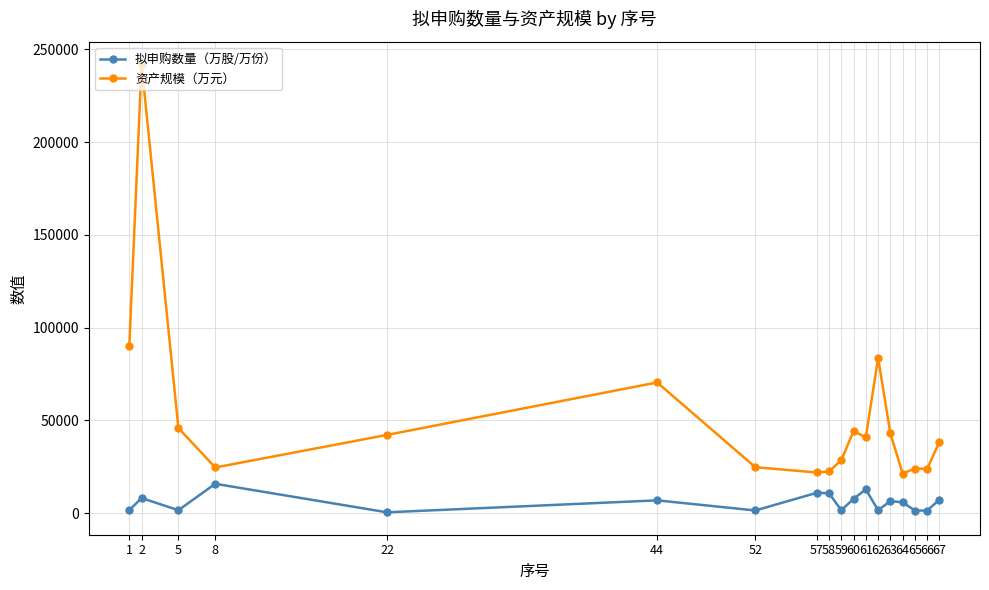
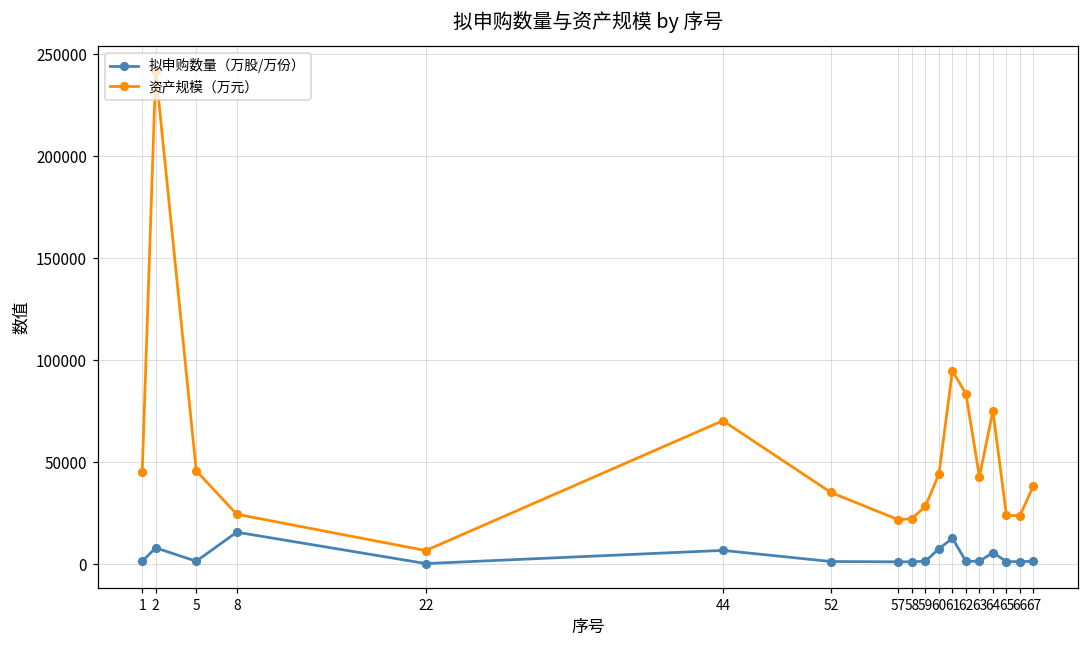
资产规模（万元）, 1: 90000 -> 45000
资产规模（万元）, 22: 42000 -> 7000
资产规模（万元）, 52: 25000 -> 35000
拟申购数量（万股/万份）, 57: 11000 -> 1000
拟申购数量（万股/万份）, 58: 11000 -> 1000
资产规模（万元）, 61: 41000 -> 95000
拟申购数量（万股/万份）, 63: 6000 -> 2000
资产规模（万元）, 64: 21000 -> 75000
拟申购数量（万股/万份）, 67: 7000 -> 2000
